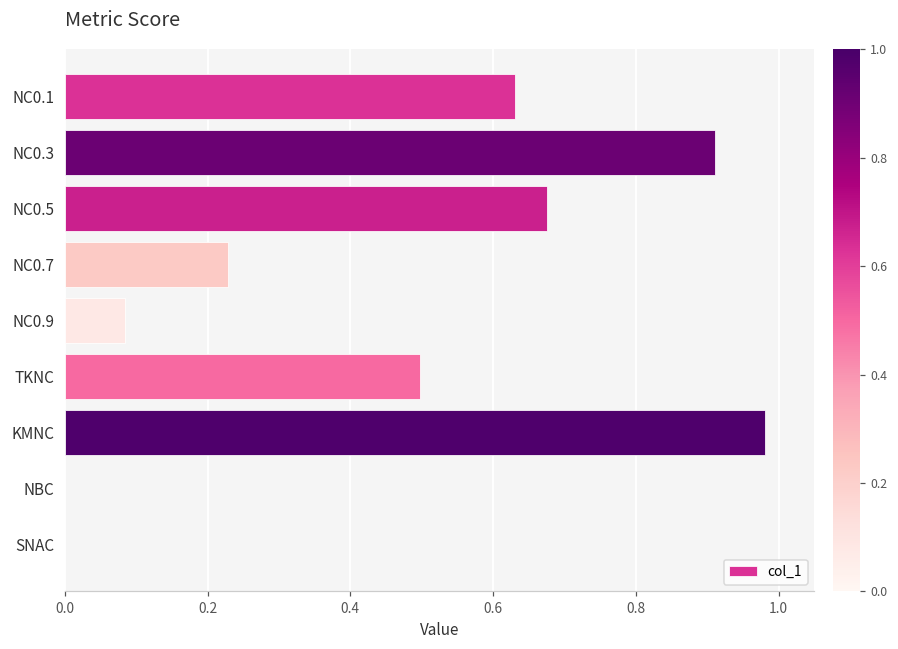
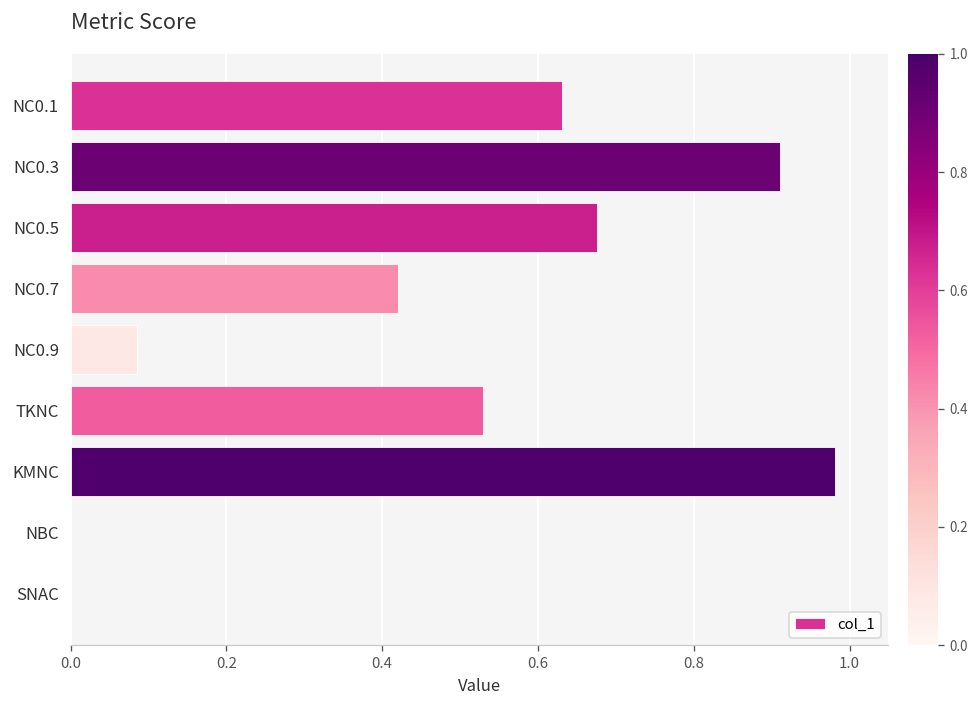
NC0.7: 0.23 -> 0.42
TKNC: 0.50 -> 0.53
